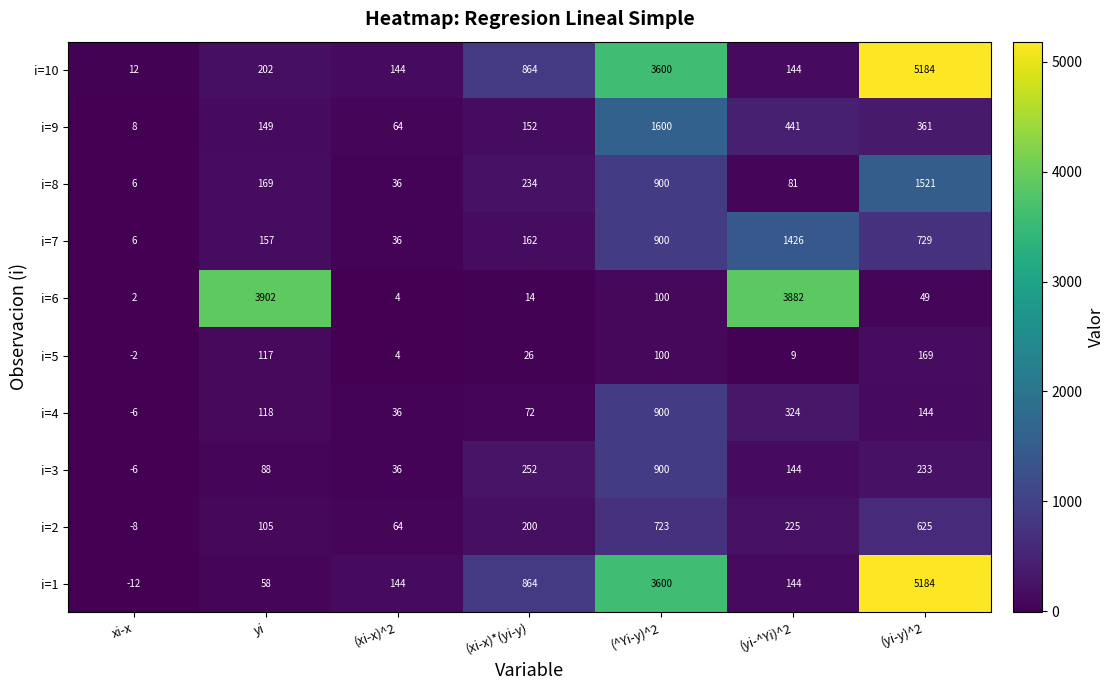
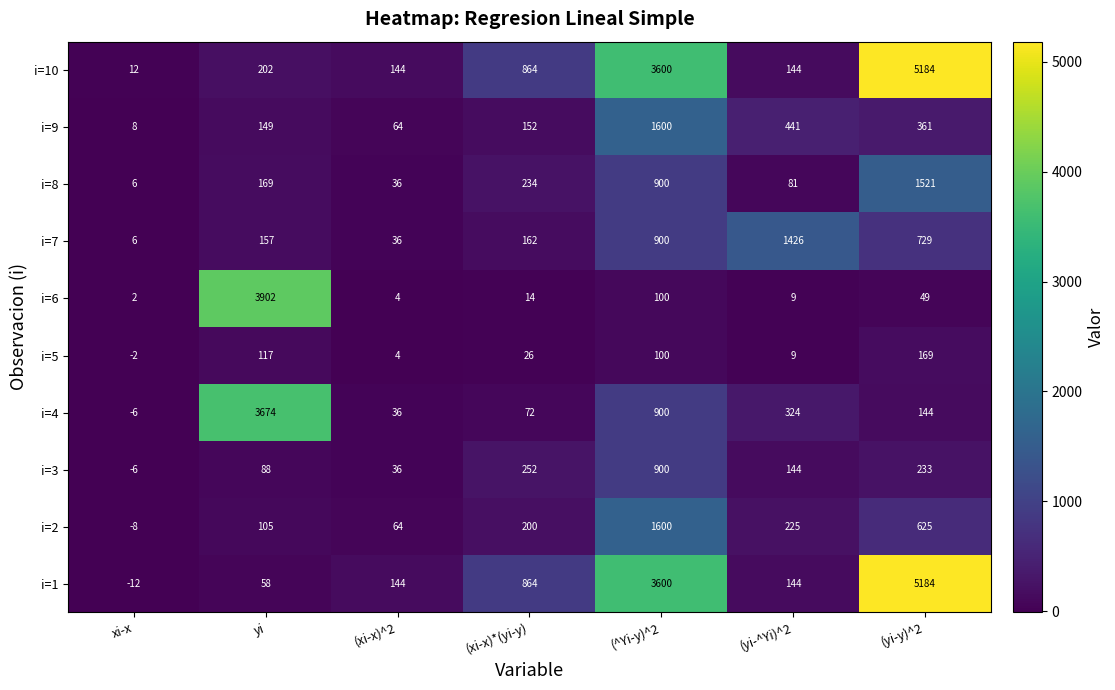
i=6, (yi-^Yi)^2: 3882 -> 9
i=4, yi: 118 -> 3674
i=2, (^Yi-y)^2: 723 -> 1600
